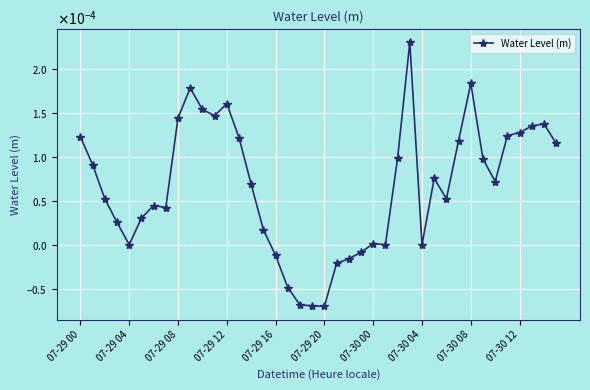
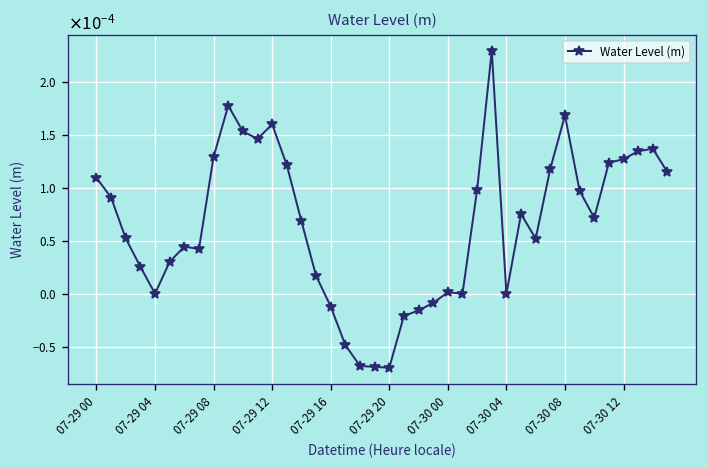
07-29 00: 0.00012 -> 0.00011
07-29 08: 0.00014 -> 0.00013
07-30 08: 0.00018 -> 0.00017
